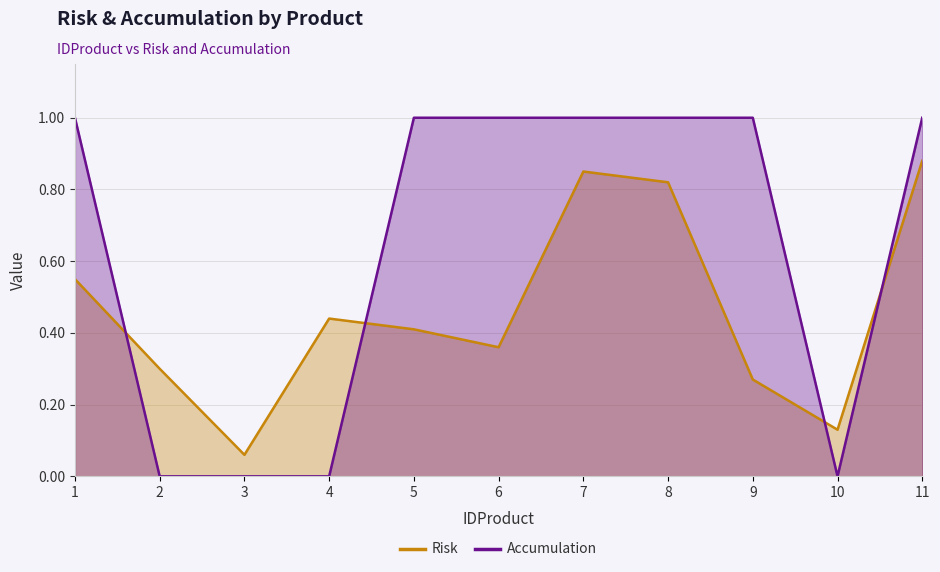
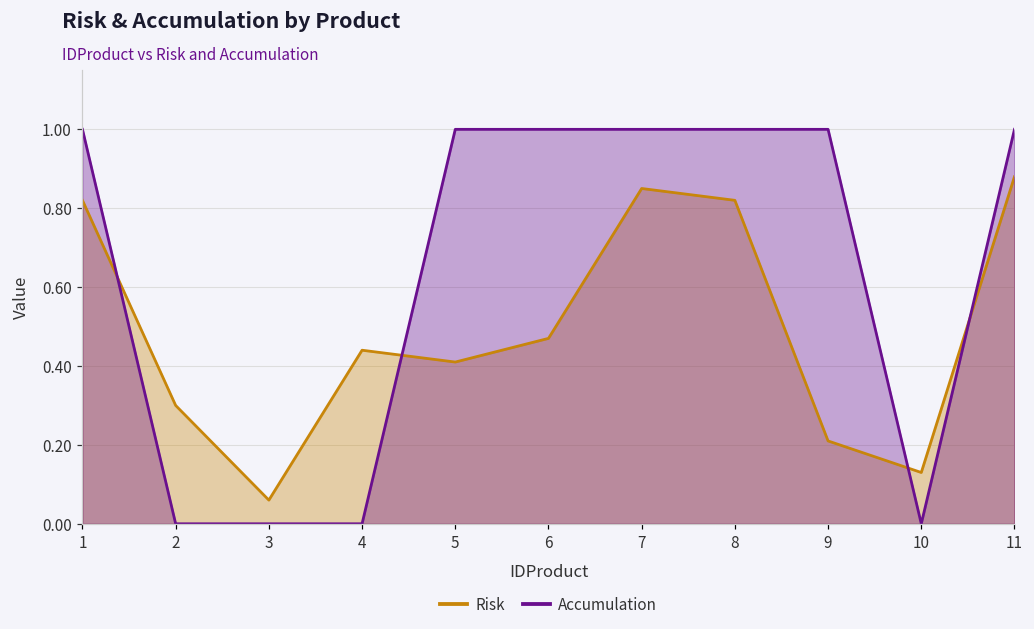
Risk, 1: 0.55 -> 0.82
Risk, 6: 0.36 -> 0.47
Risk, 9: 0.27 -> 0.21
